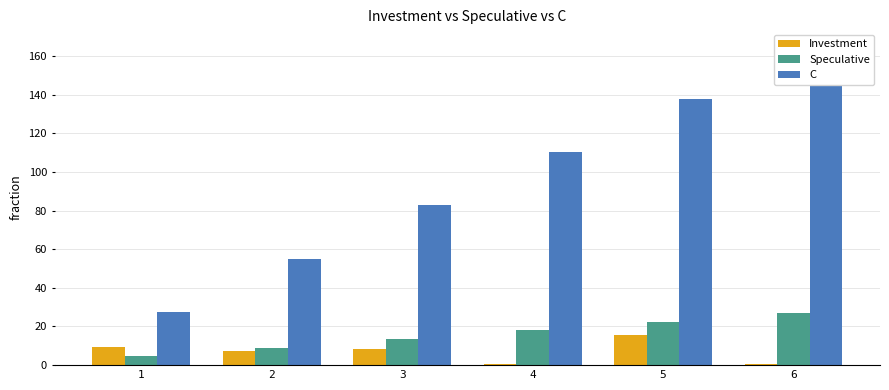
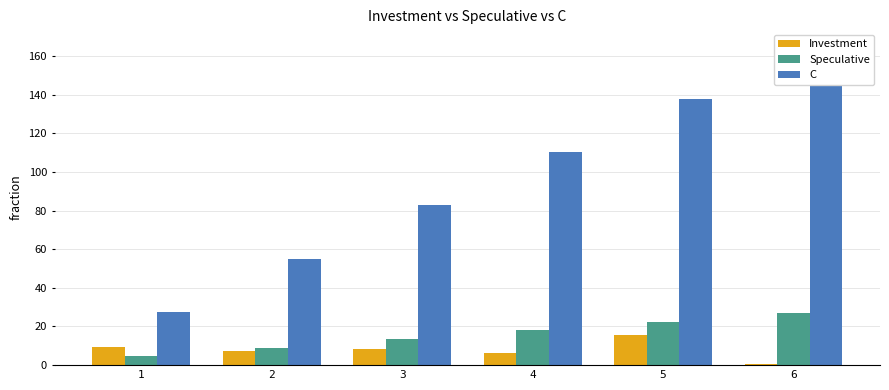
Investment, 4: 1 -> 6
